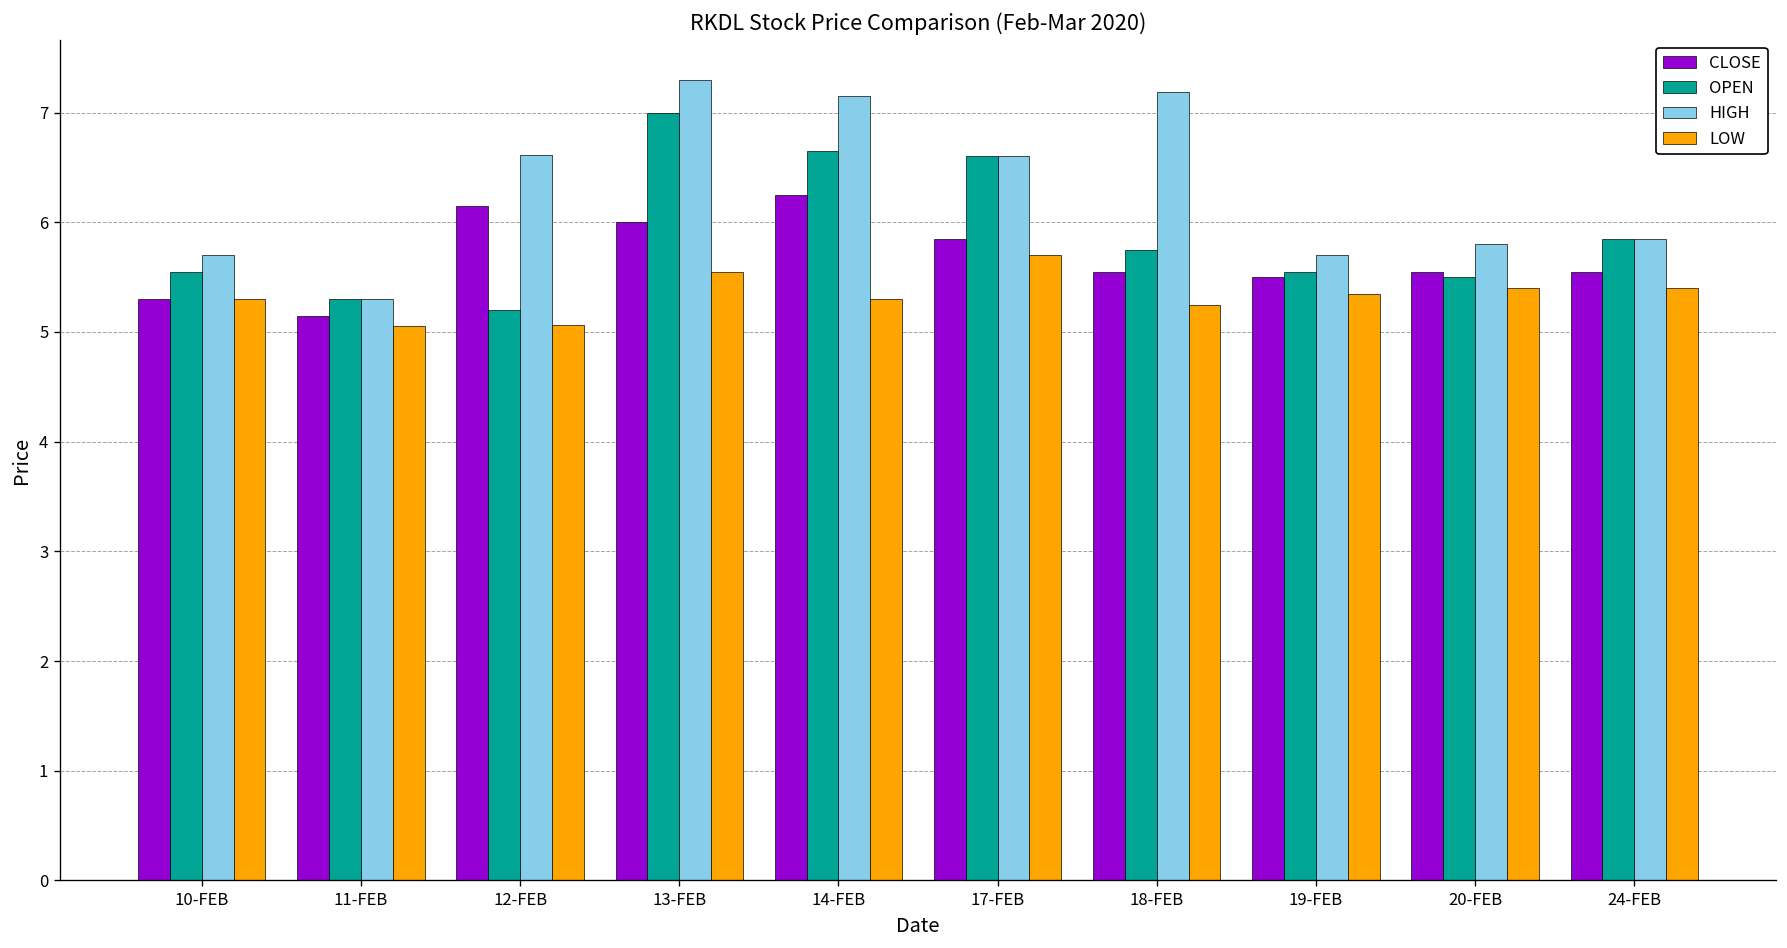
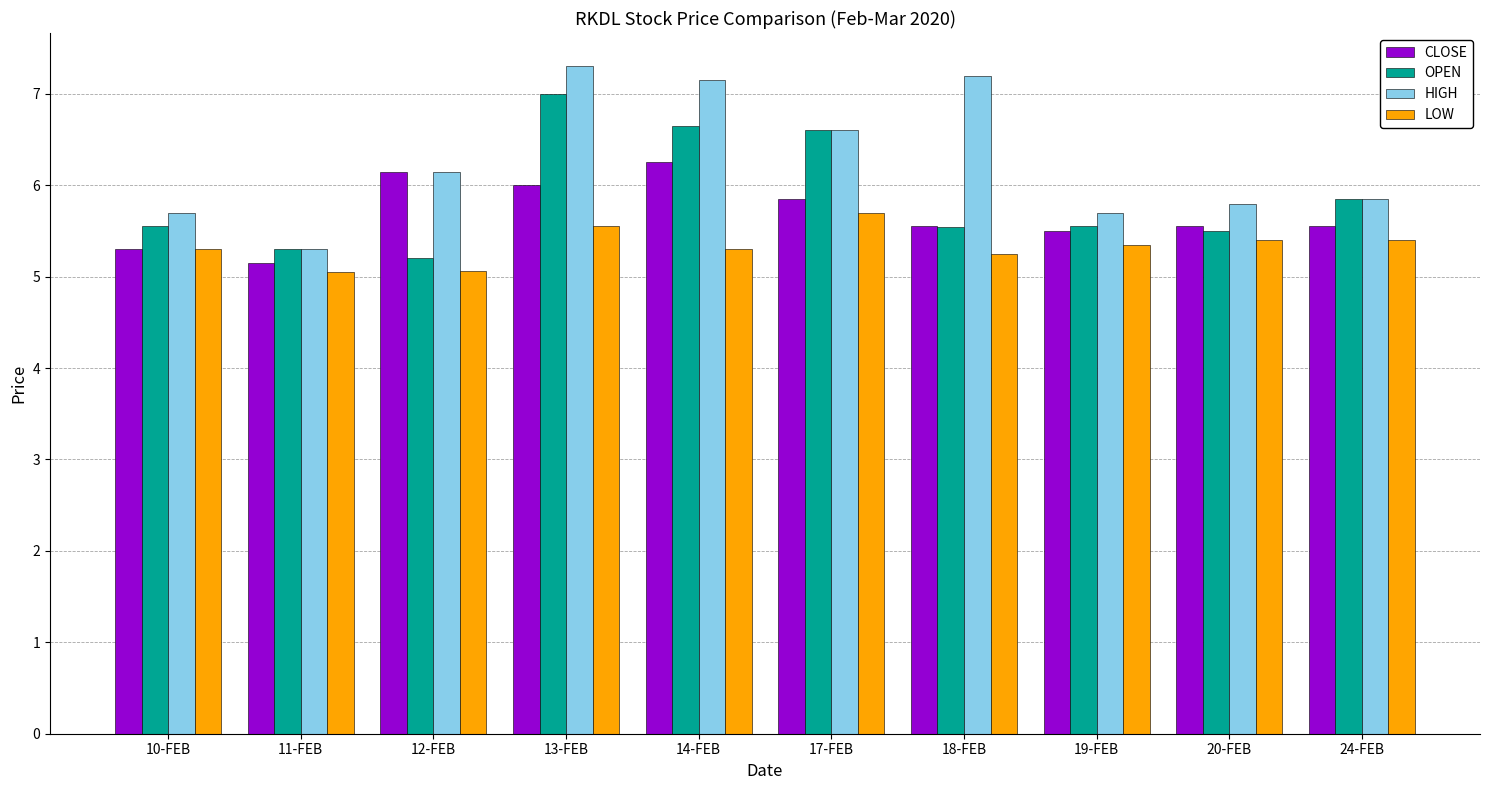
HIGH, 12-FEB: 6.6 -> 6.2
OPEN, 18-FEB: 5.8 -> 5.5
